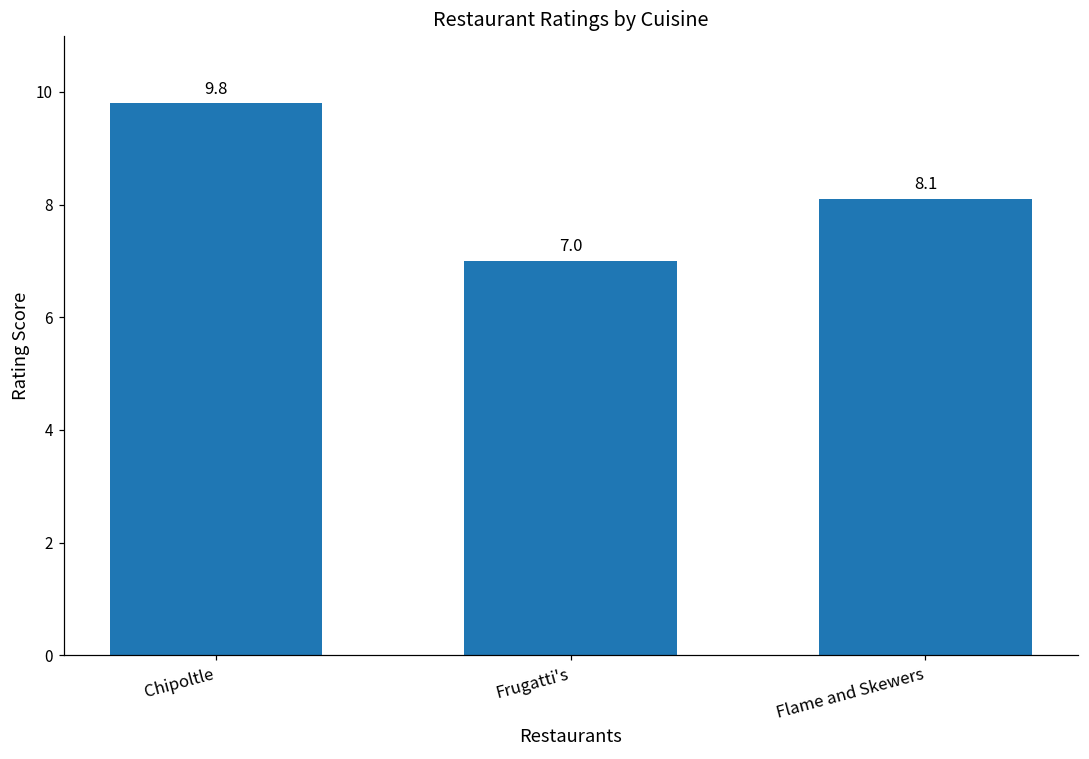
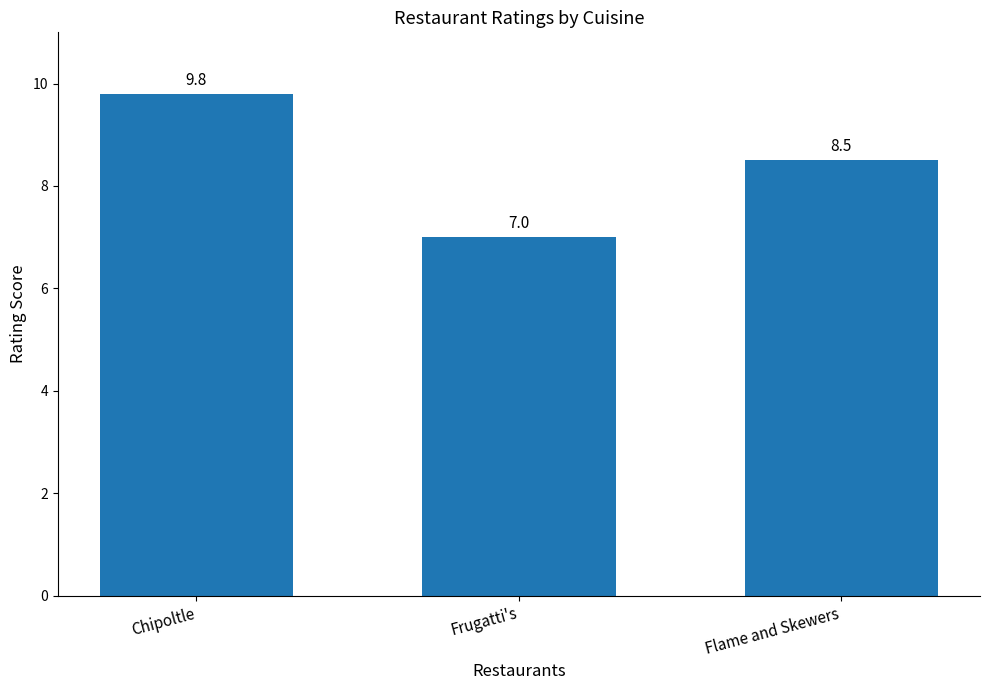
Flame and Skewers: 8.1 -> 8.5
